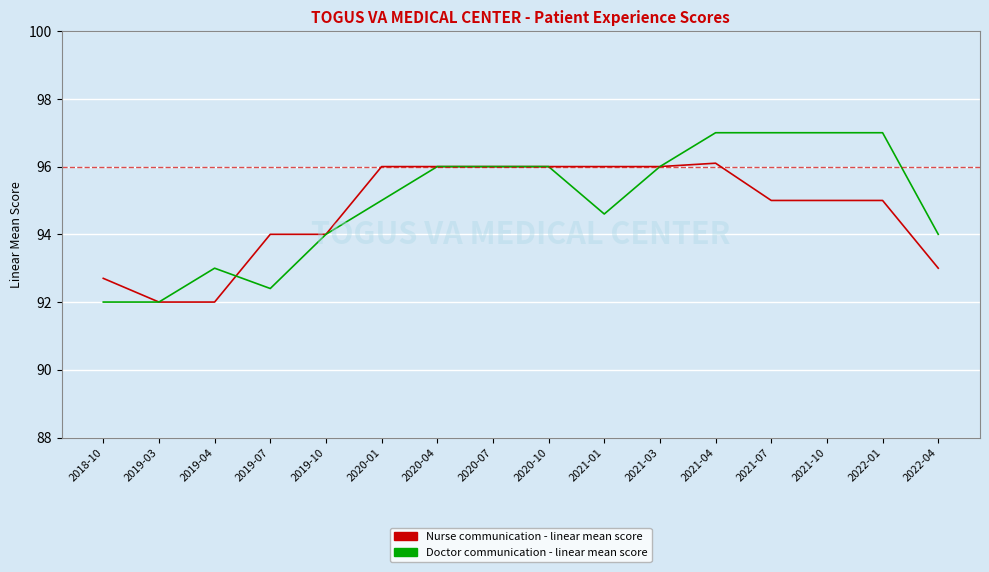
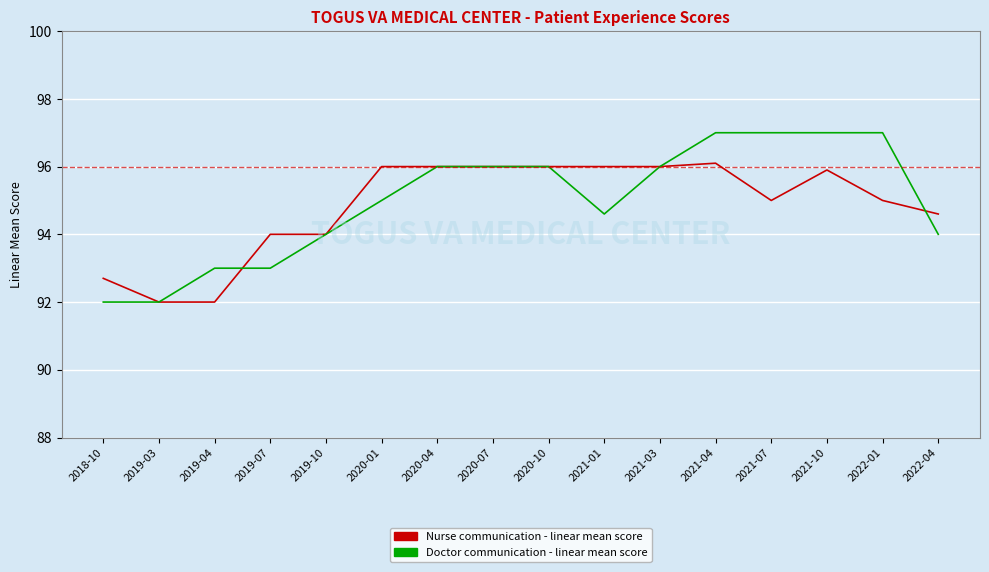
Doctor communication - linear mean score, 2019-07: 92.4 -> 93.0
Nurse communication - linear mean score, 2021-10: 95.0 -> 95.9
Nurse communication - linear mean score, 2022-04: 93.0 -> 94.6
